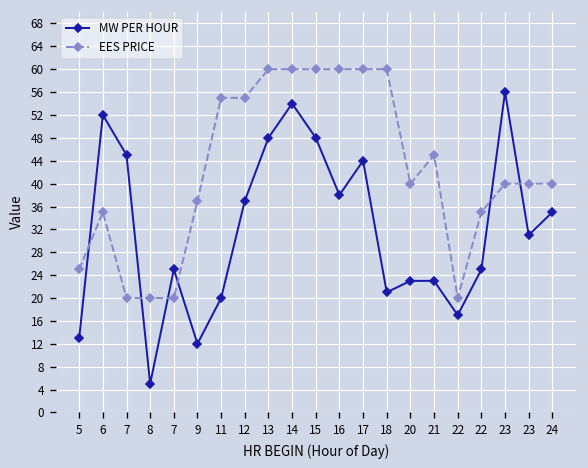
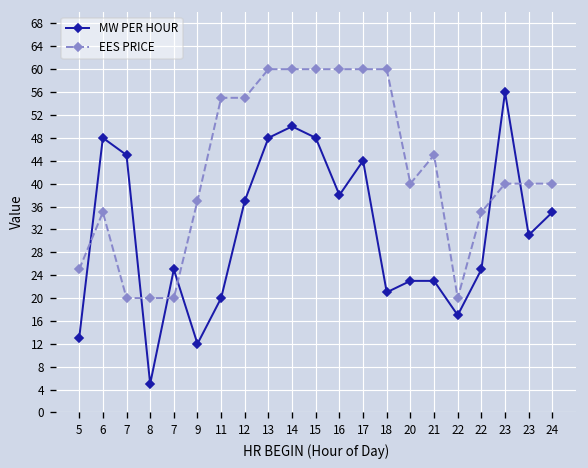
MW PER HOUR, 6: 52 -> 48
MW PER HOUR, 14: 54 -> 50
